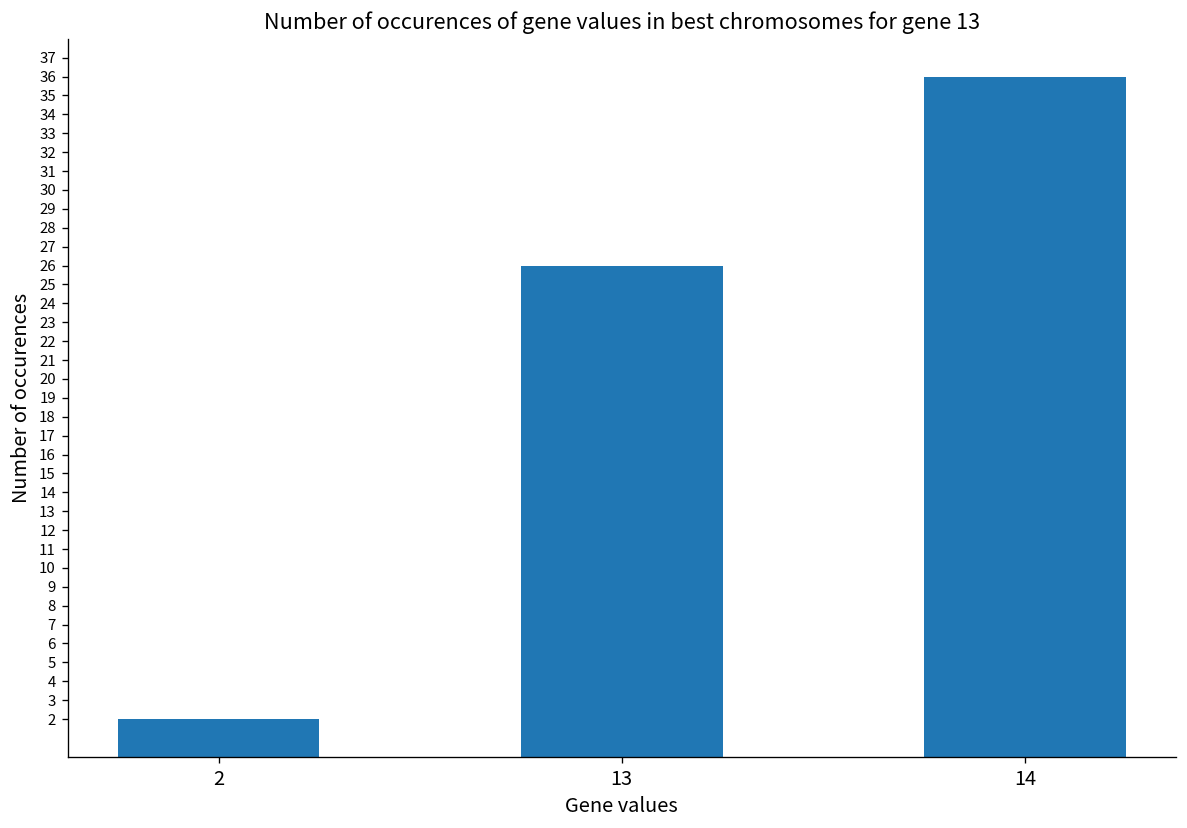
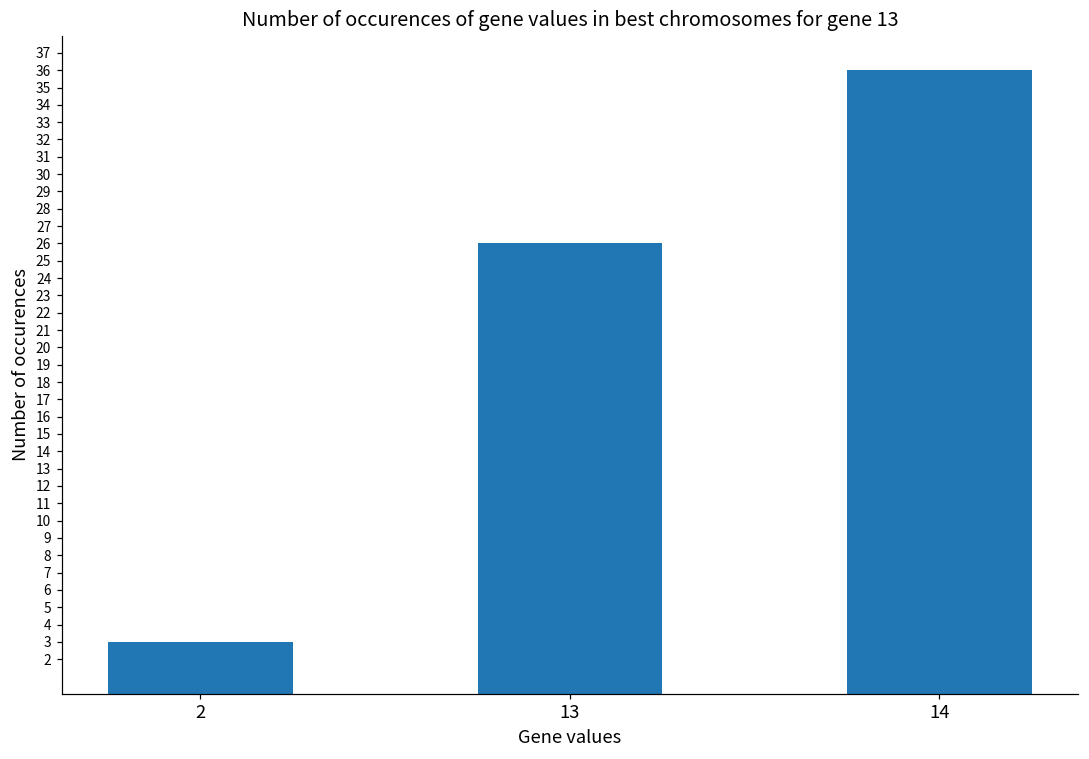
2: 2 -> 3
